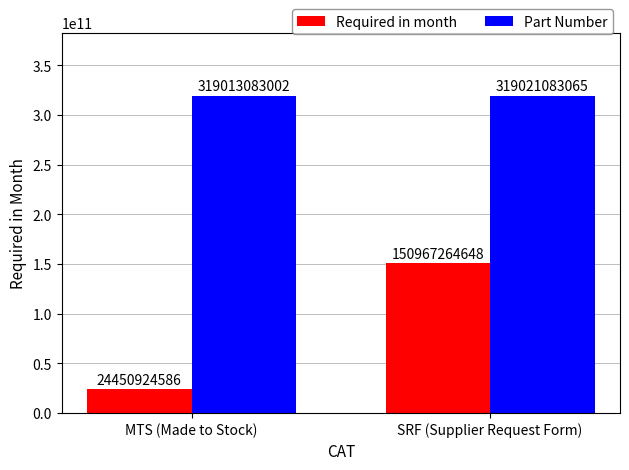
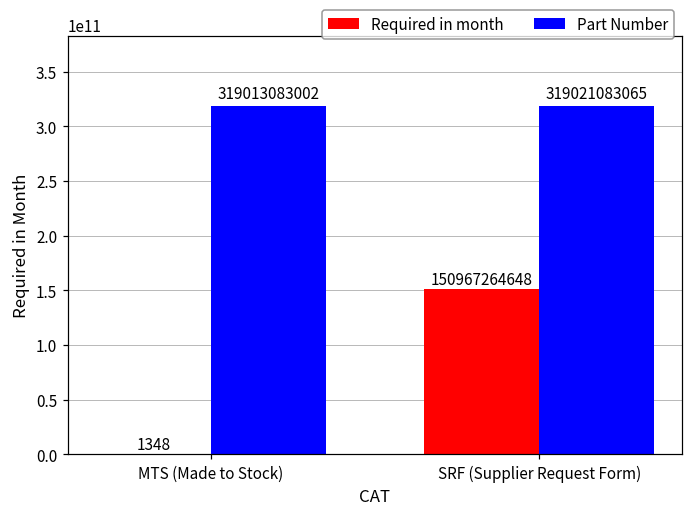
Required in month, MTS (Made to Stock): 24450924586 -> 1348
